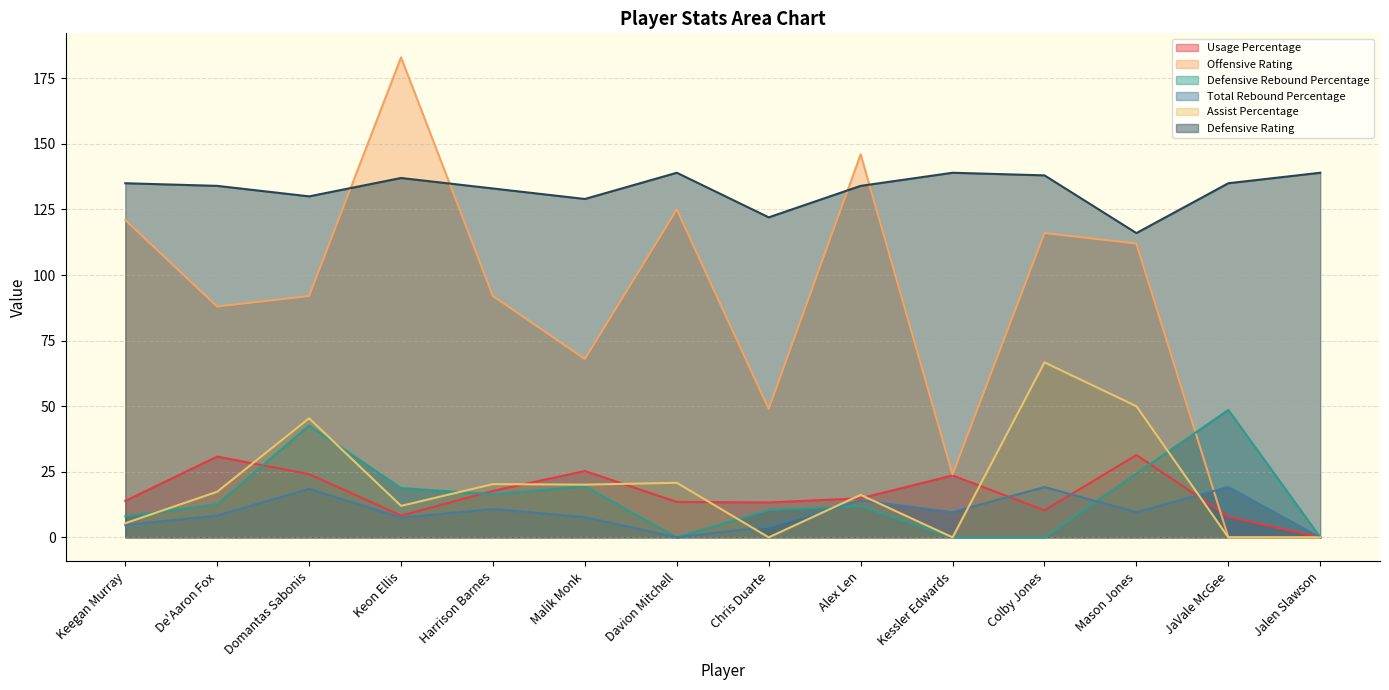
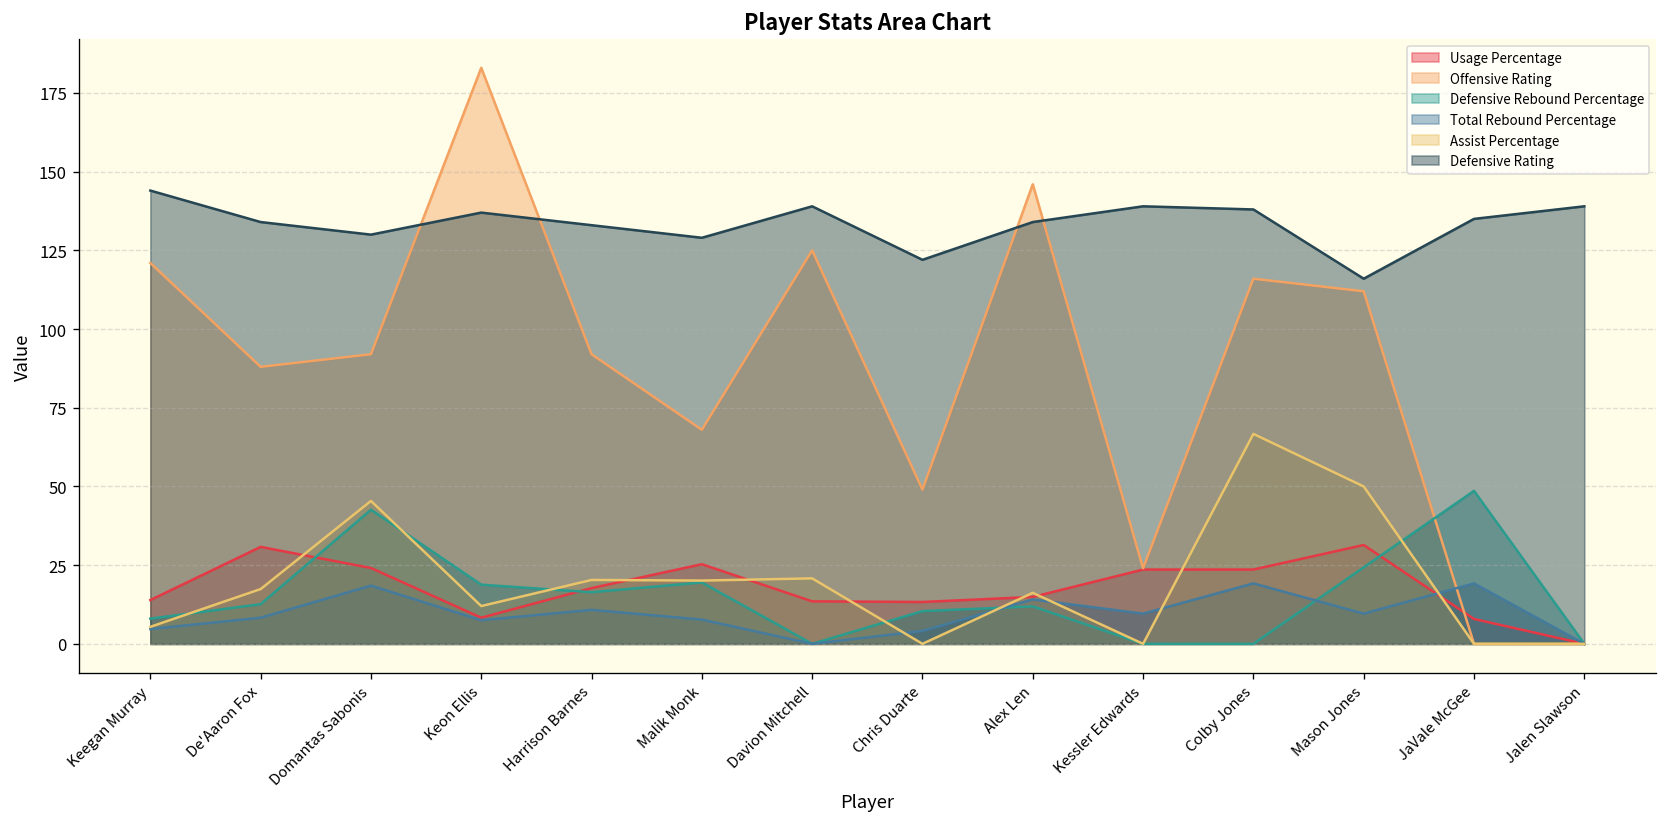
Defensive Rating, Keegan Murray: 135 -> 144
Usage Percentage, Colby Jones: 10 -> 24
